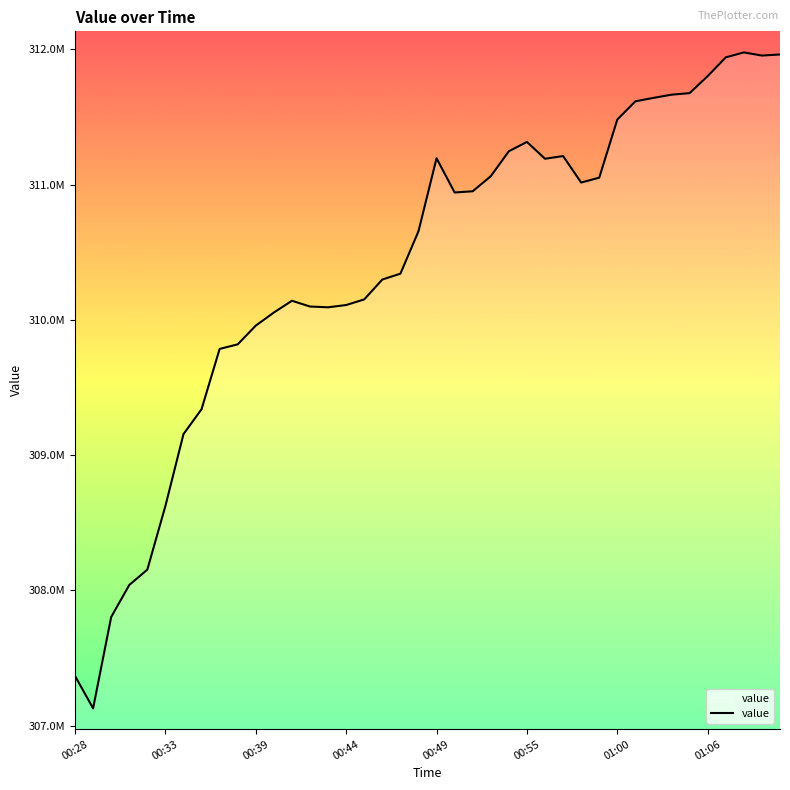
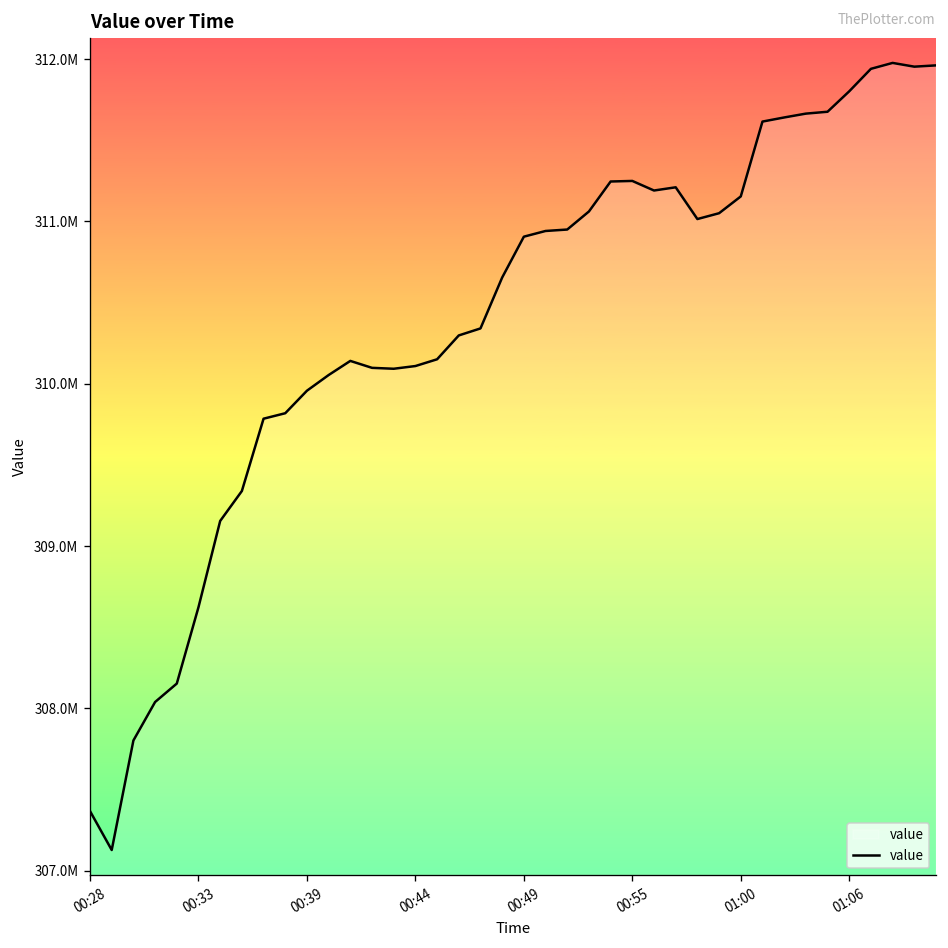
00:49: 311190000 -> 310910000
00:55: 311320000 -> 311250000
01:00: 311480000 -> 311150000
